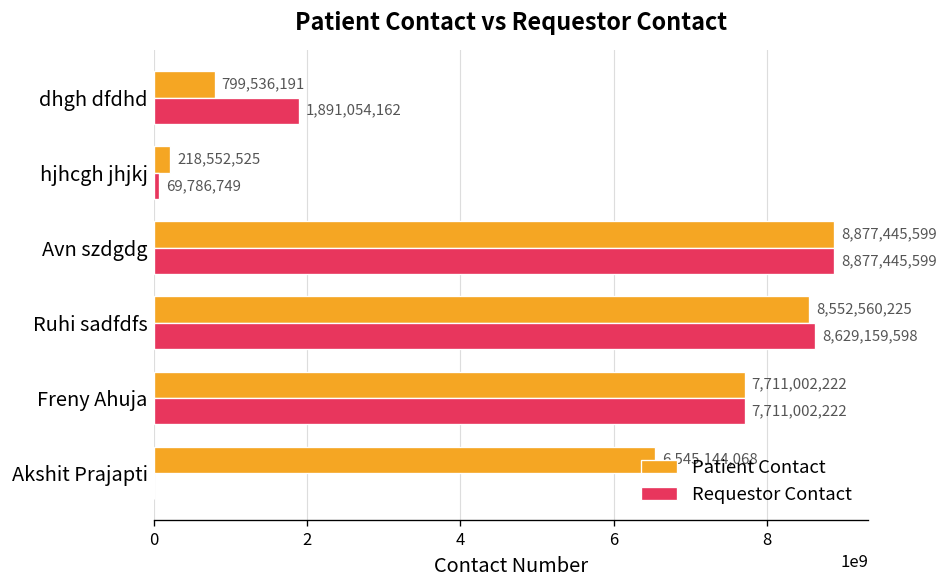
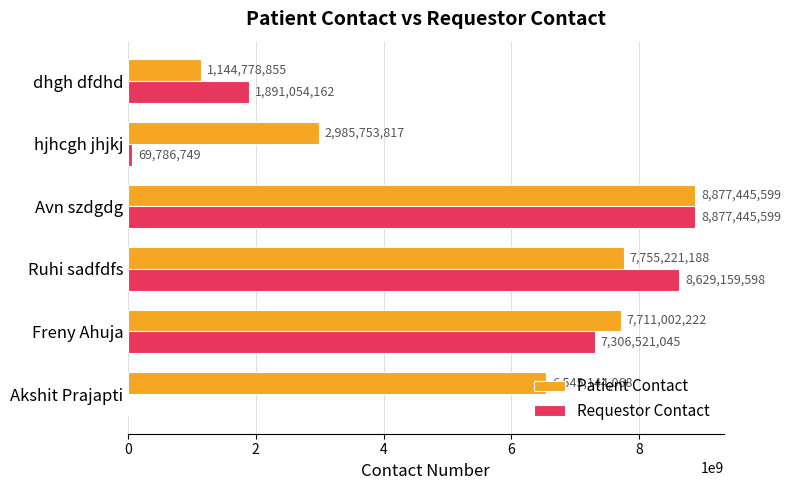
Patient Contact, dhgh dfdhd: 799,536,191 -> 1,144,778,855
Patient Contact, hjhcgh jhjkj: 218,552,525 -> 2,985,753,817
Patient Contact, Ruhi sadfdfs: 8,552,560,225 -> 7,755,221,188
Requestor Contact, Freny Ahuja: 7,711,002,222 -> 7,306,521,045
